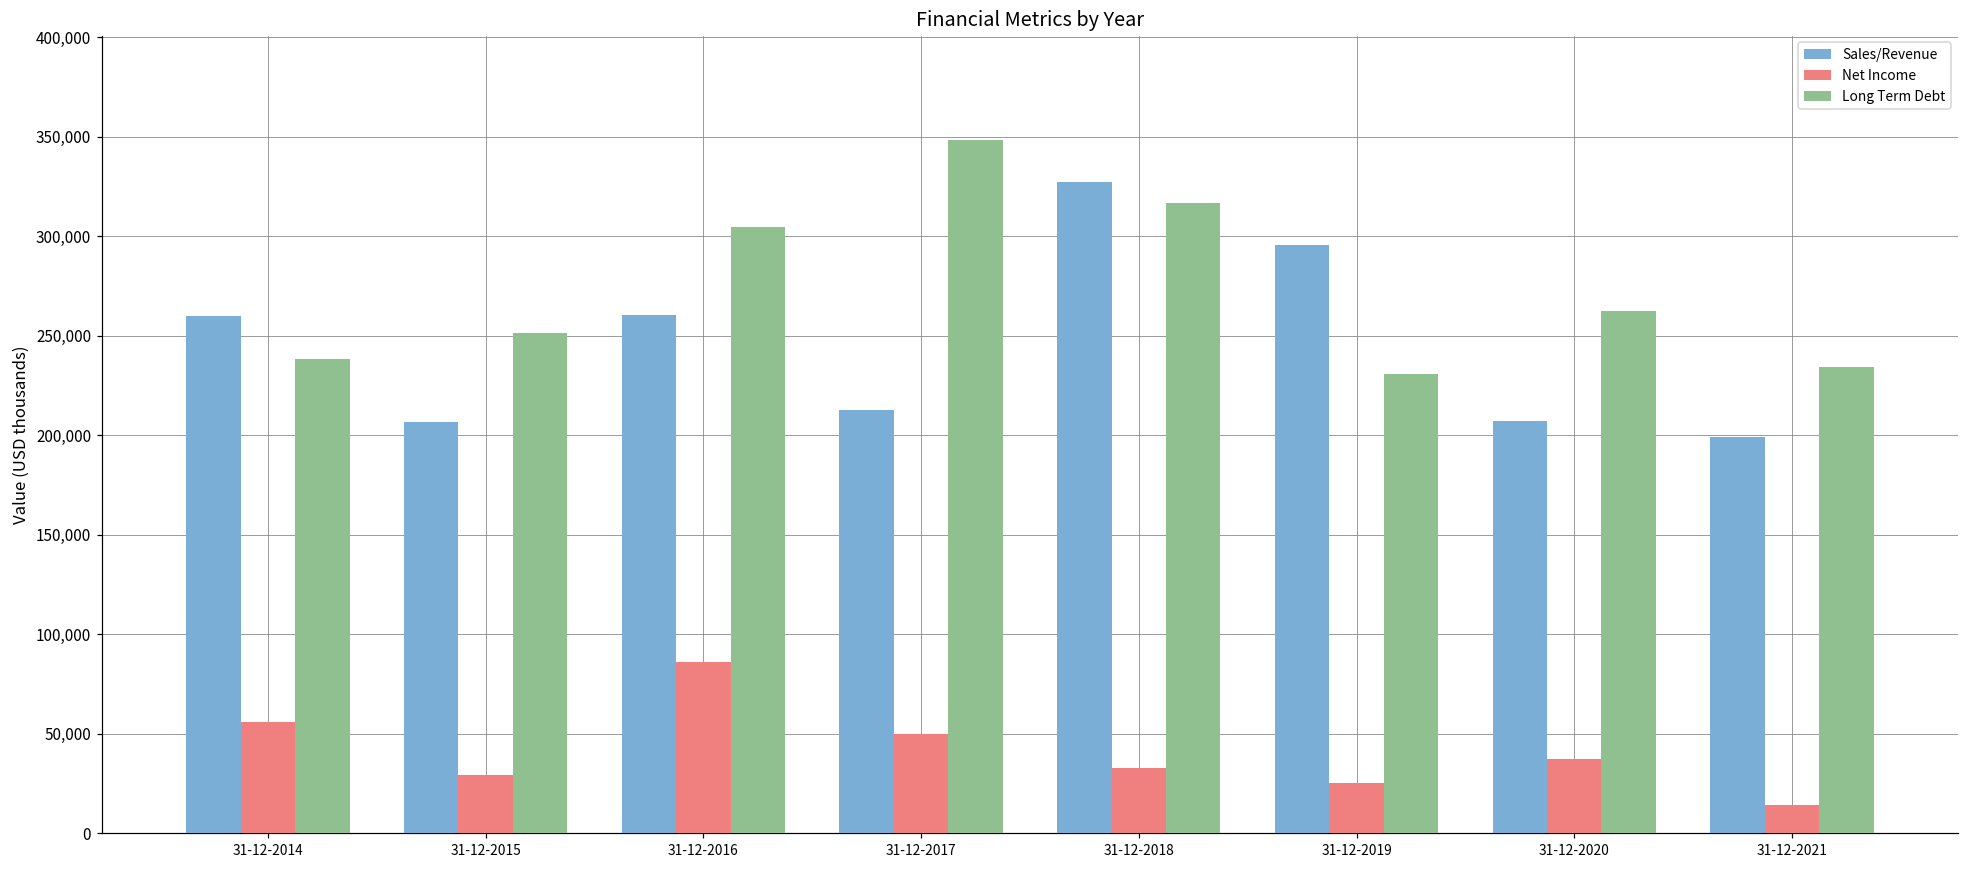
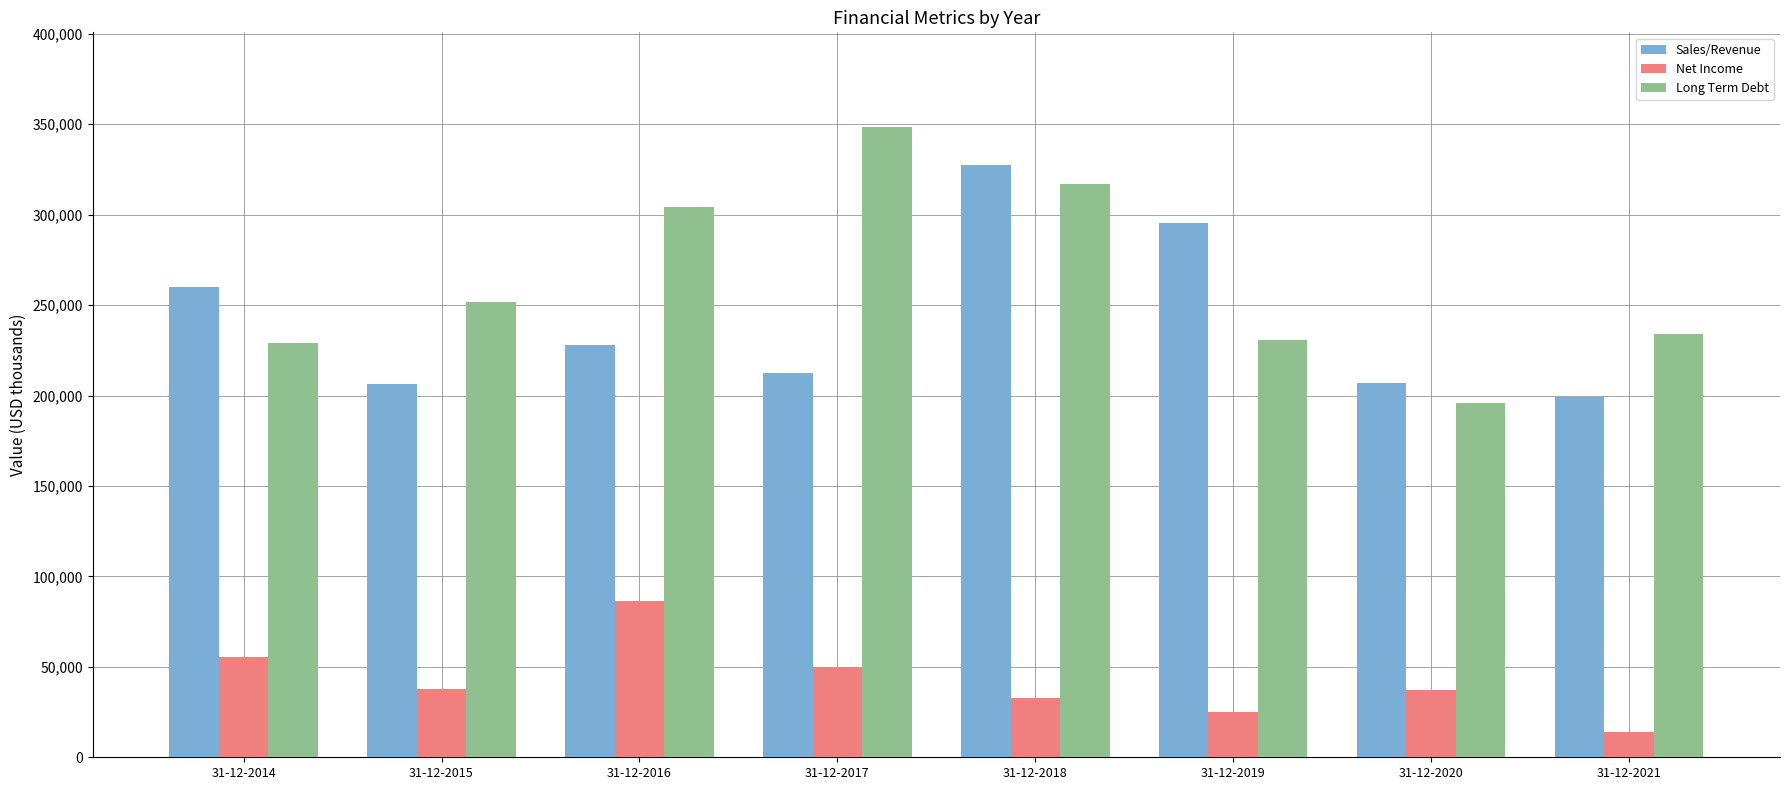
Long Term Debt, 31-12-2014: 238,000 -> 229,000
Net Income, 31-12-2015: 29,000 -> 38,000
Sales/Revenue, 31-12-2016: 260,000 -> 228,000
Long Term Debt, 31-12-2020: 262,000 -> 196,000
